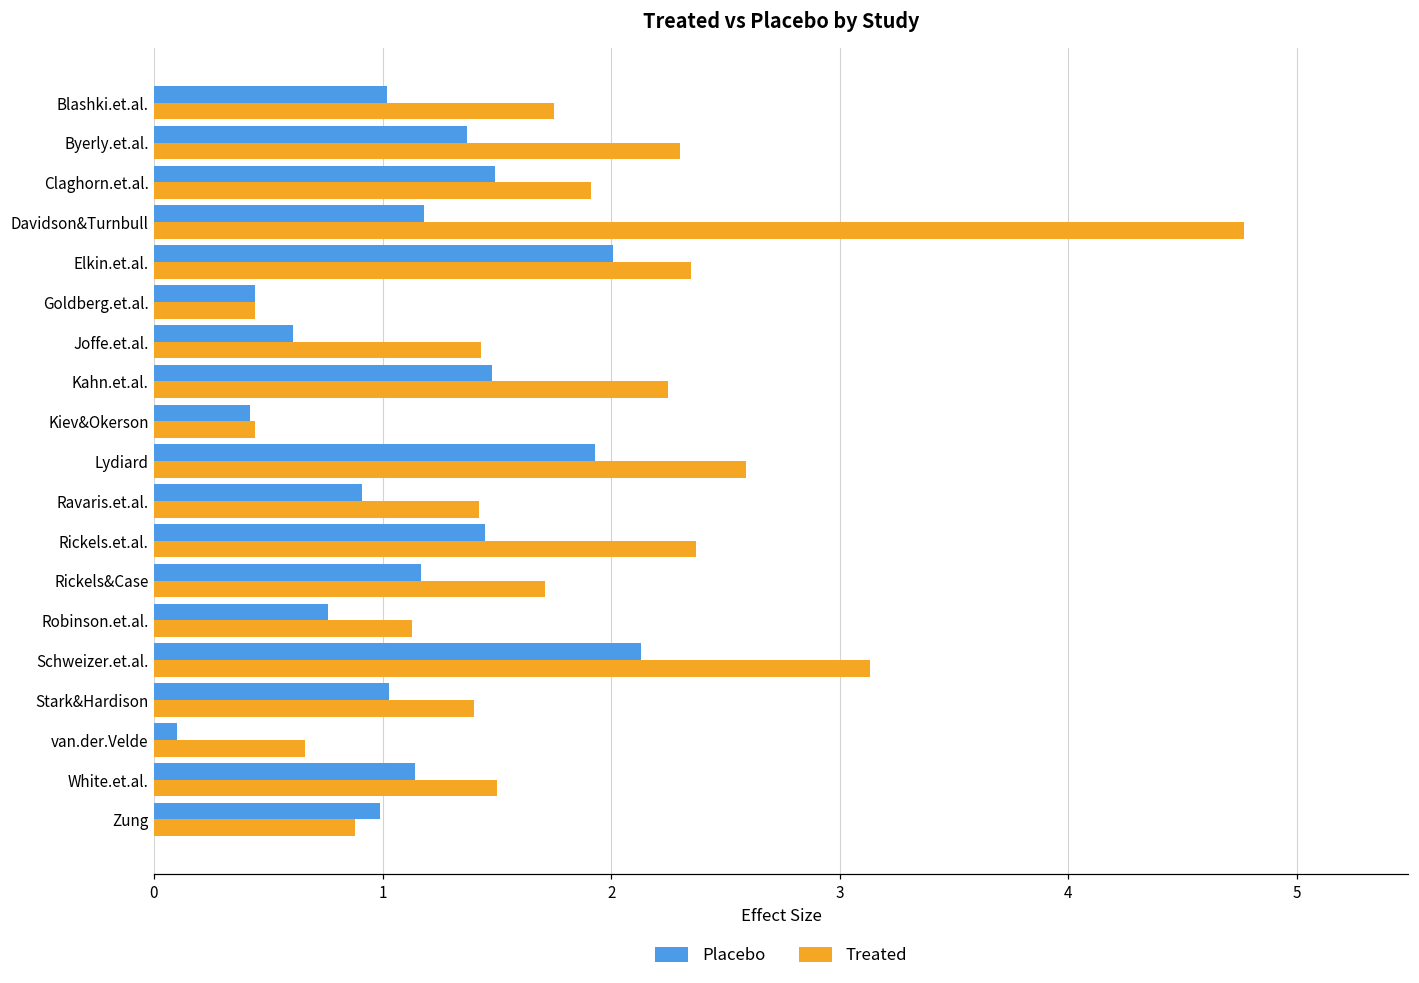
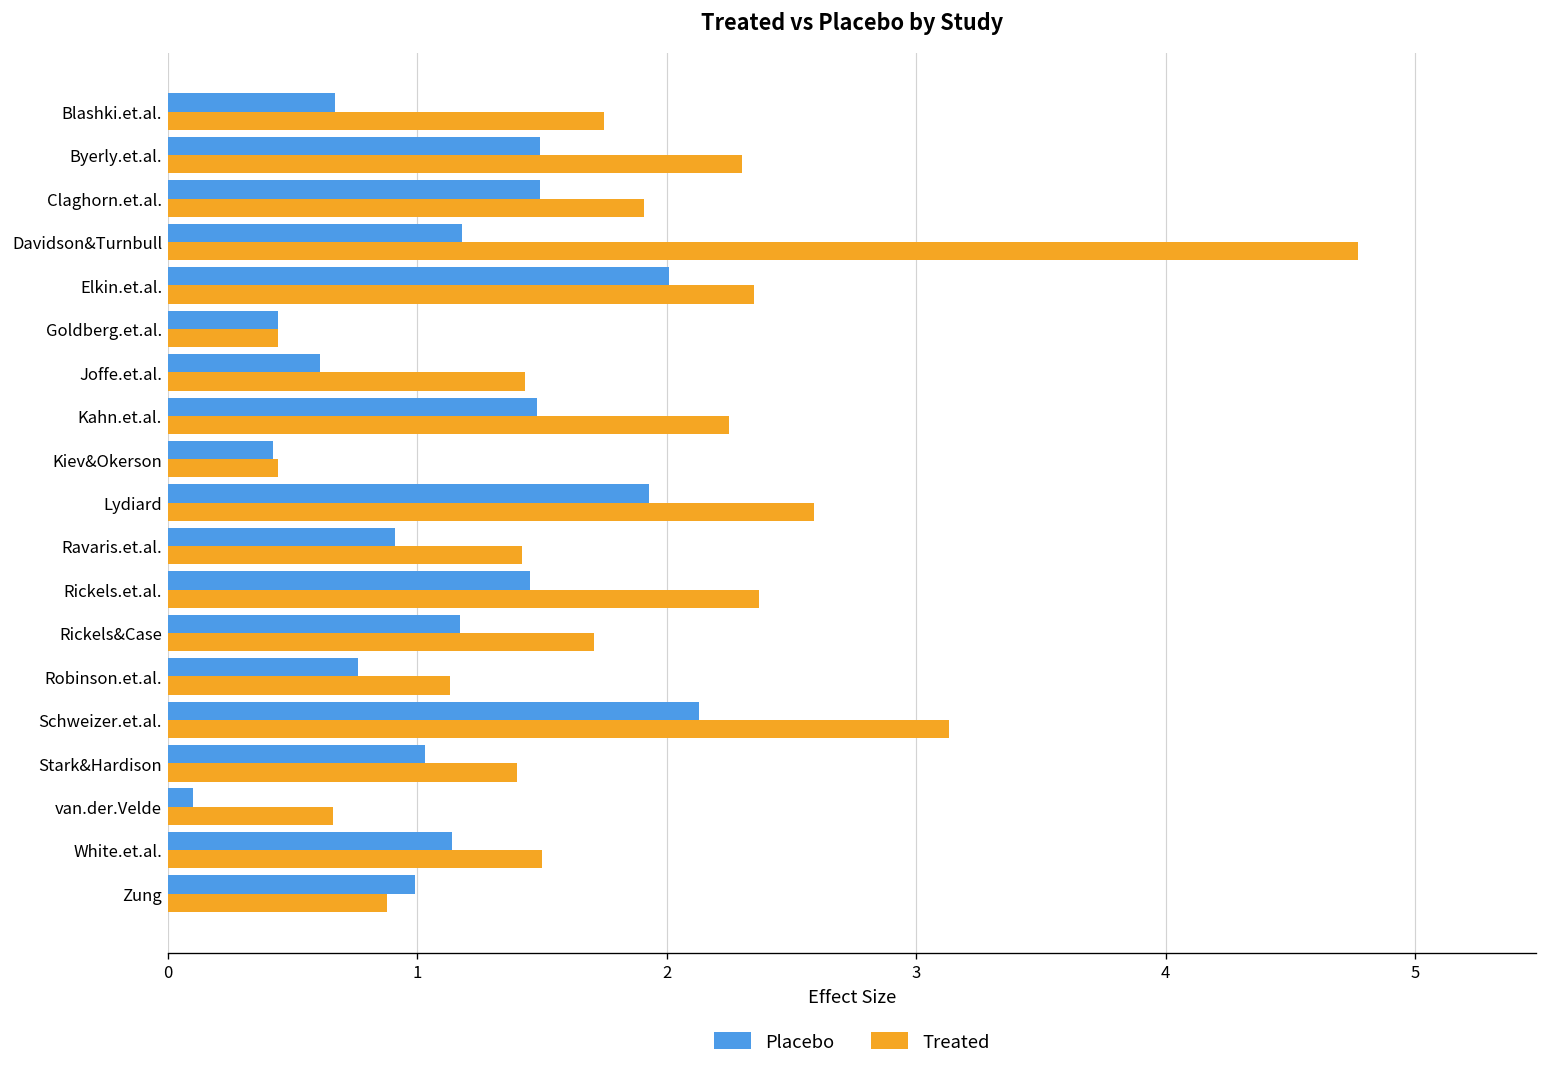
Placebo, Blashki.et.al.: 1.02 -> 0.67
Placebo, Byerly.et.al.: 1.37 -> 1.49
